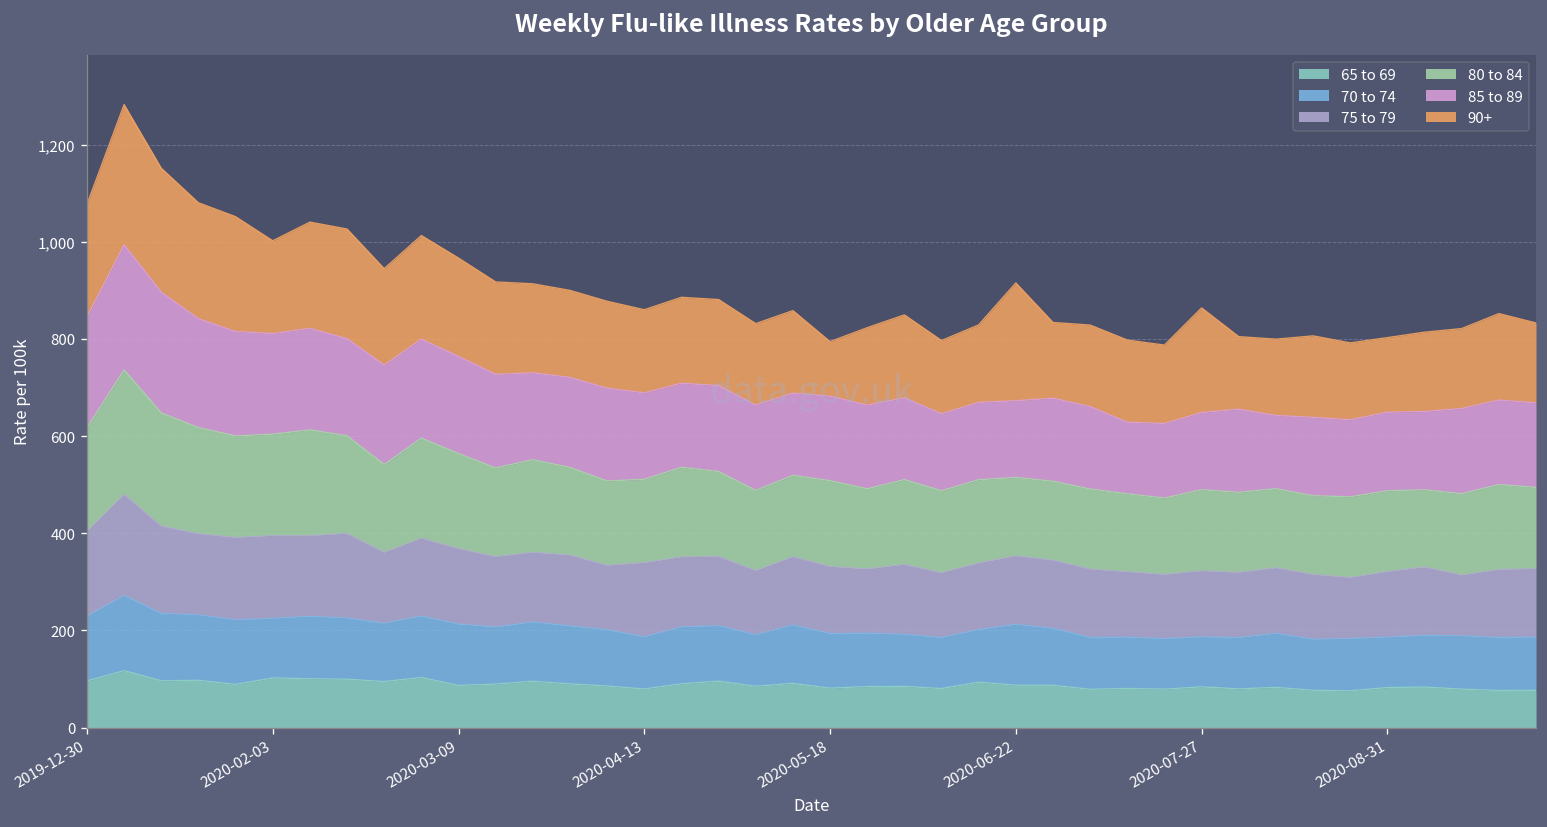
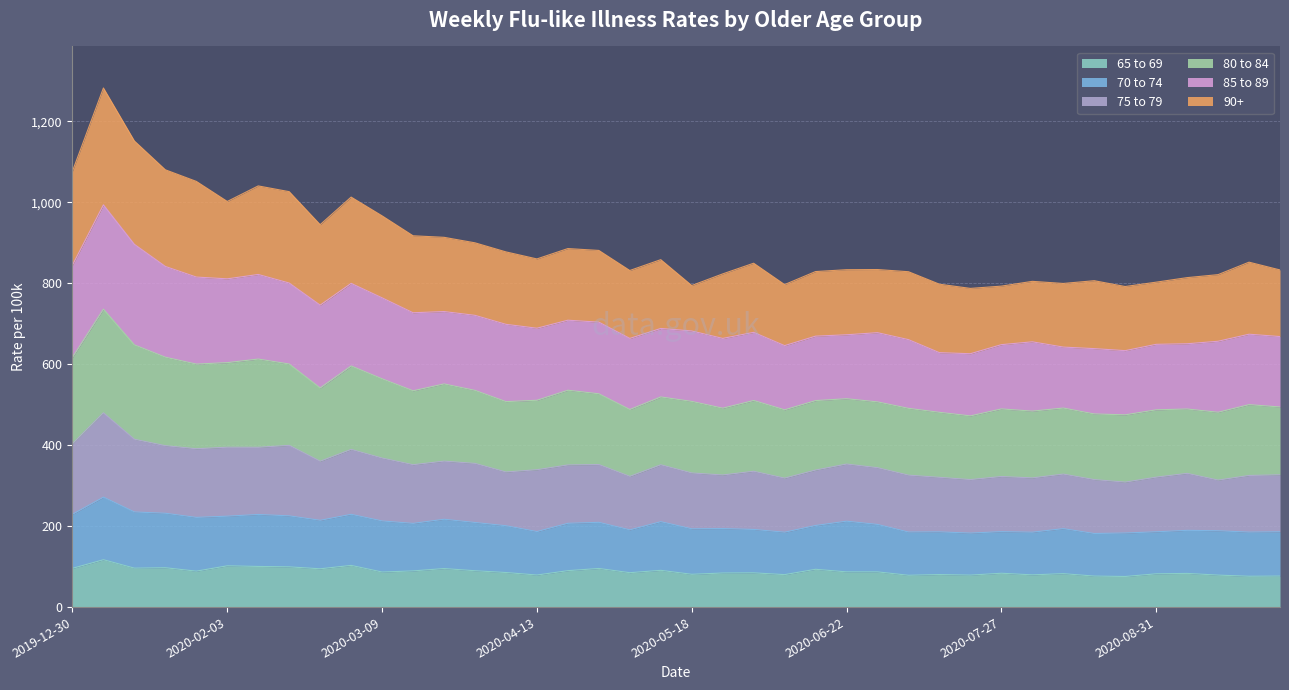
90+, 2020-06-22: 240 -> 160
90+, 2020-07-27: 220 -> 140
